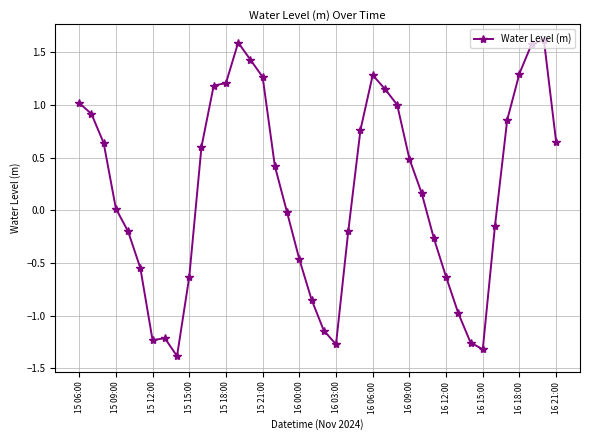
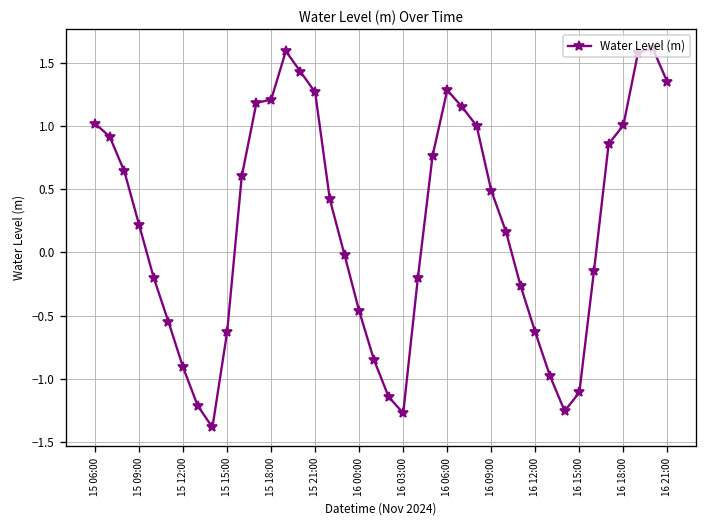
15 09:00: 0.02 -> 0.22
15 12:00: -1.23 -> -0.91
16 15:00: -1.32 -> -1.11
16 18:00: 1.30 -> 1.00
16 21:00: 0.65 -> 1.35
